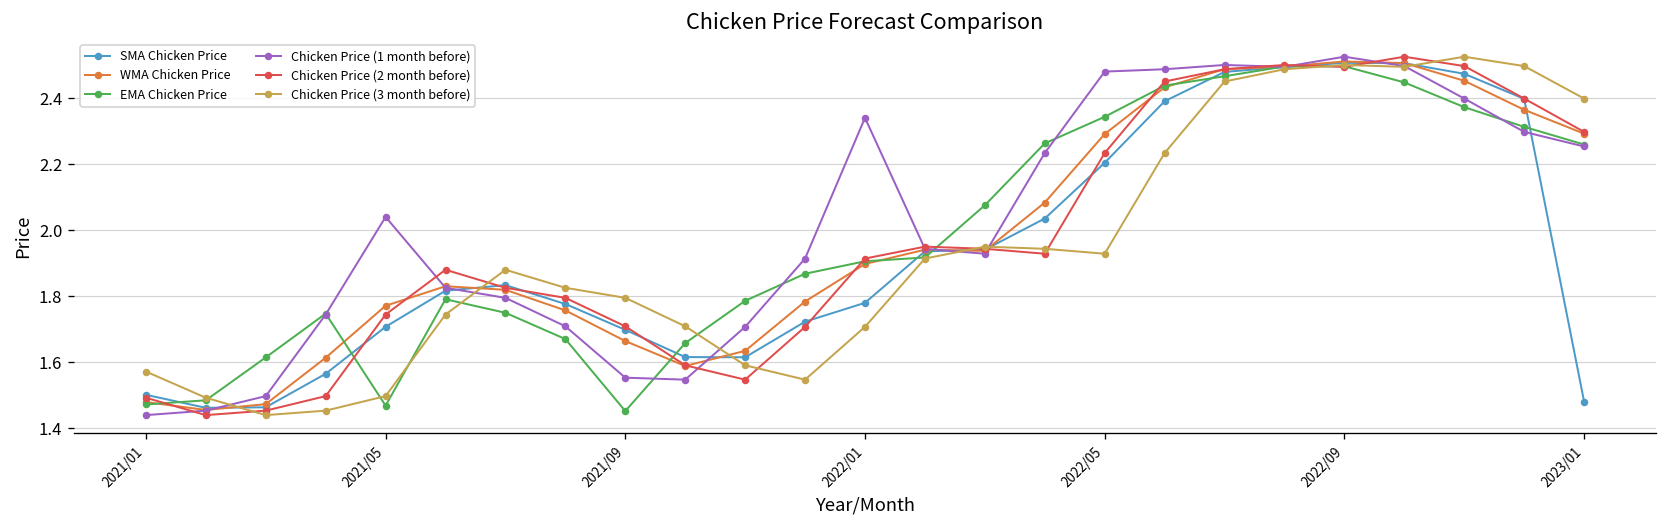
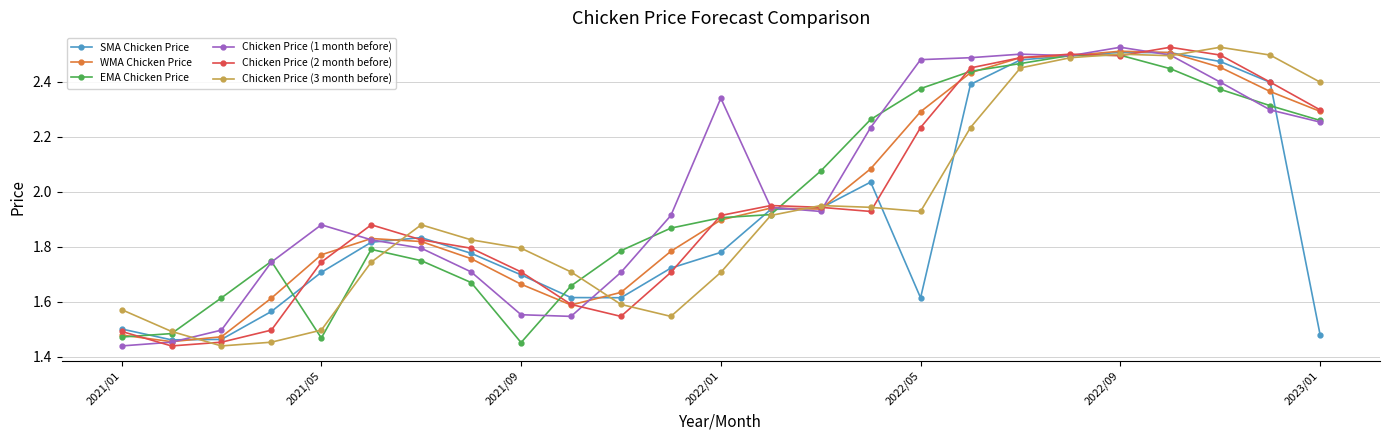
Chicken Price (1 month before), 2021/05: 2.04 -> 1.88
SMA Chicken Price, 2022/05: 2.20 -> 1.61
EMA Chicken Price, 2022/05: 2.34 -> 2.37
